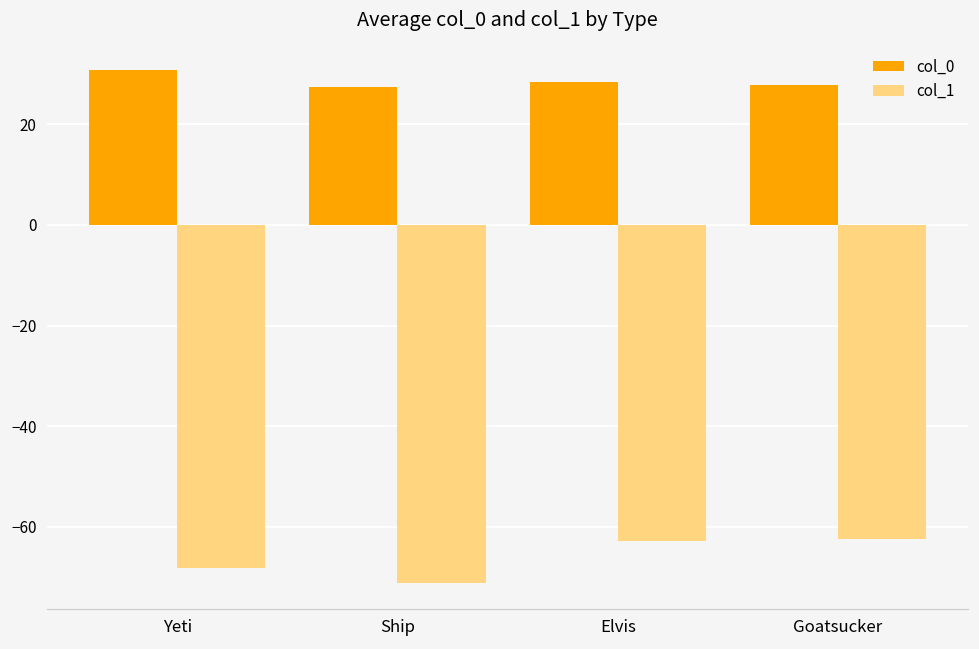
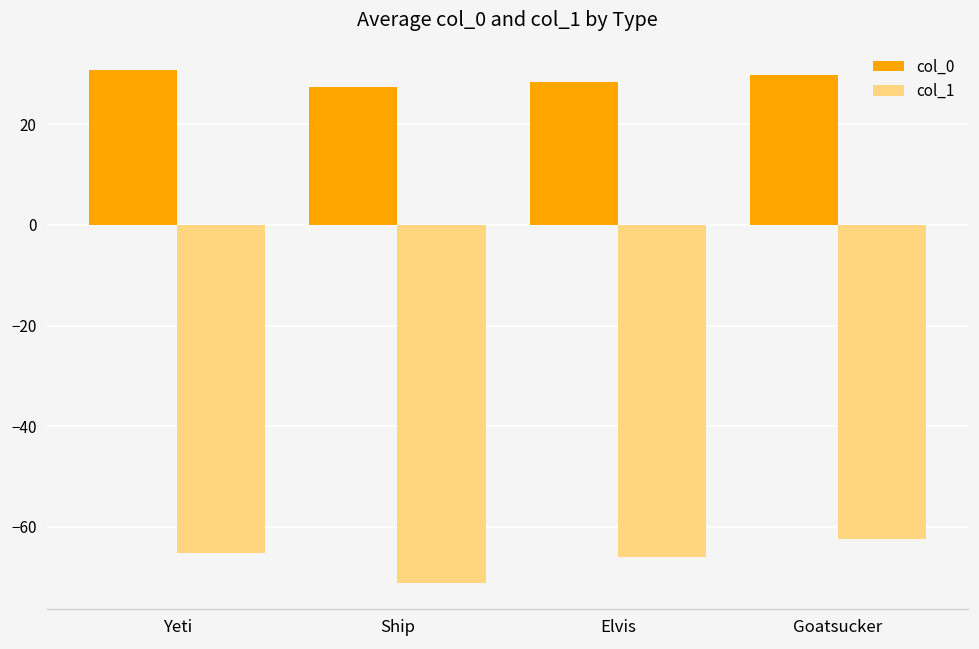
col_1, Yeti: -68 -> -65
col_1, Elvis: -63 -> -66
col_0, Goatsucker: 28 -> 30
